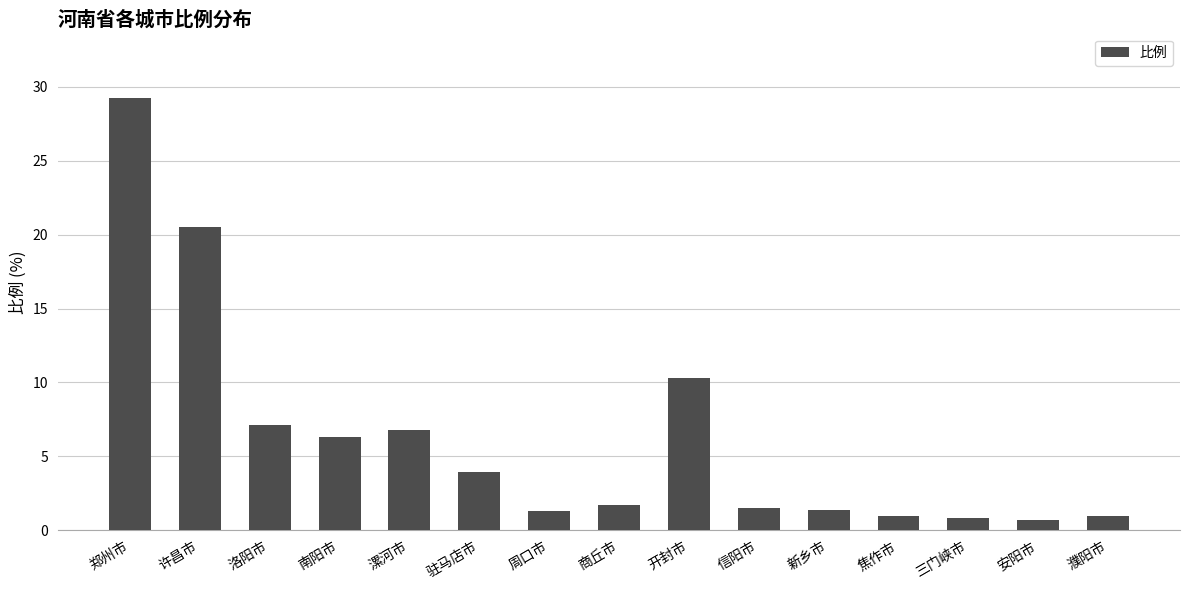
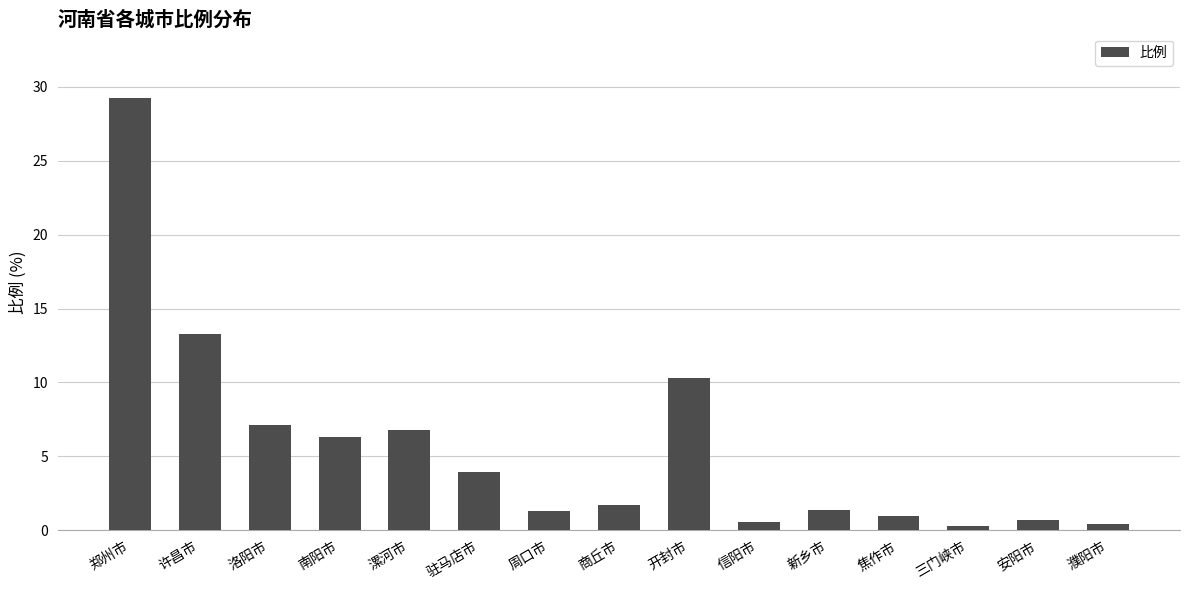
许昌市: 20.5 -> 13.3
信阳市: 1.5 -> 0.6
三门峡市: 0.9 -> 0.3
濮阳市: 1.0 -> 0.4
